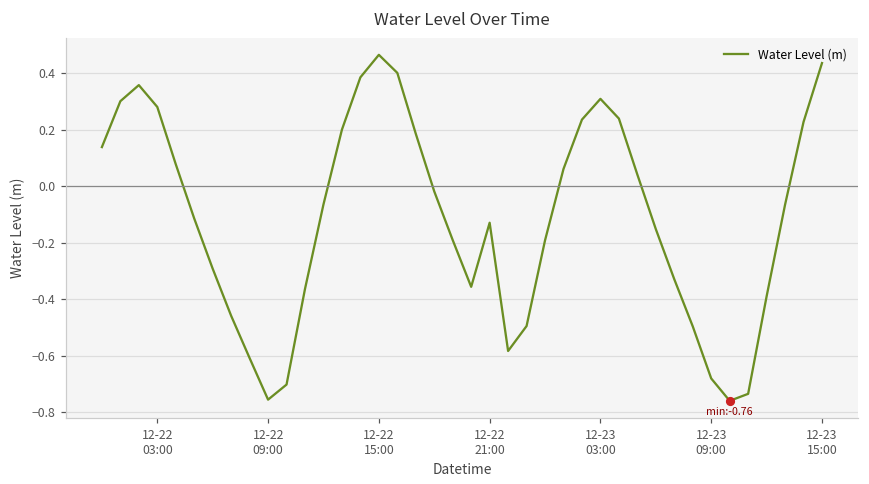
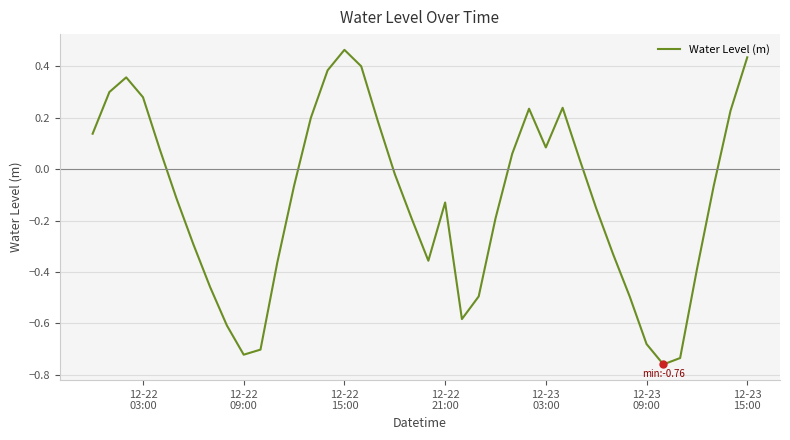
Water Level (m), 12-22 09:00: -0.76 -> -0.72
Water Level (m), 12-23 03:00: 0.31 -> 0.08
